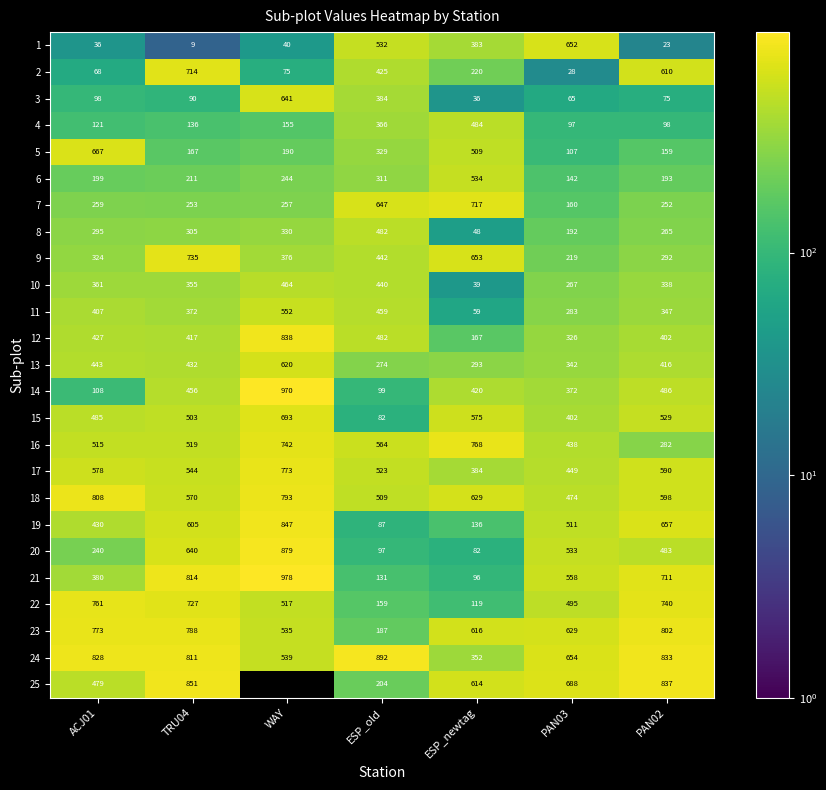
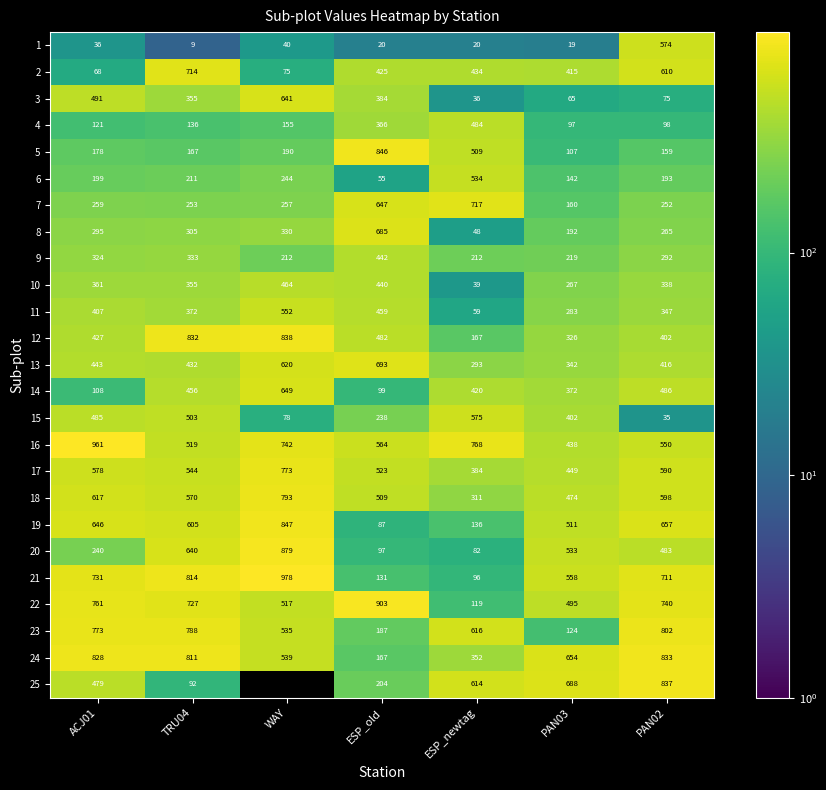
1, ESP_old: 532 -> 20
1, ESP_newtag: 383 -> 20
1, PAN03: 652 -> 19
1, PAN02: 23 -> 574
2, ESP_newtag: 220 -> 434
2, PAN03: 28 -> 415
3, ACJ01: 98 -> 491
3, TRU04: 90 -> 355
5, ACJ01: 667 -> 178
5, ESP_old: 329 -> 846
6, ESP_old: 311 -> 55
8, ESP_old: 482 -> 685
9, TRU04: 735 -> 333
9, WAY: 376 -> 212
9, ESP_newtag: 653 -> 212
12, TRU04: 417 -> 832
13, ESP_old: 274 -> 693
14, WAY: 970 -> 649
15, WAY: 693 -> 78
15, ESP_old: 82 -> 238
15, PAN02: 529 -> 35
16, ACJ01: 515 -> 961
16, PAN02: 282 -> 550
18, ACJ01: 808 -> 617
18, ESP_newtag: 629 -> 311
19, ACJ01: 430 -> 646
21, ACJ01: 380 -> 731
22, ESP_old: 159 -> 903
23, PAN03: 629 -> 124
24, ESP_old: 892 -> 167
25, TRU04: 851 -> 92
